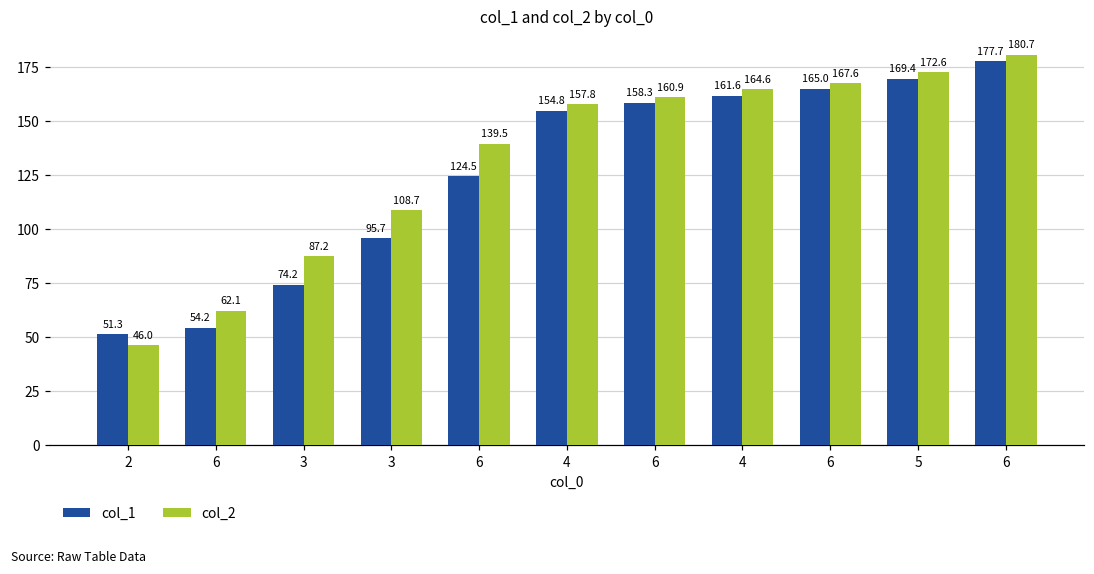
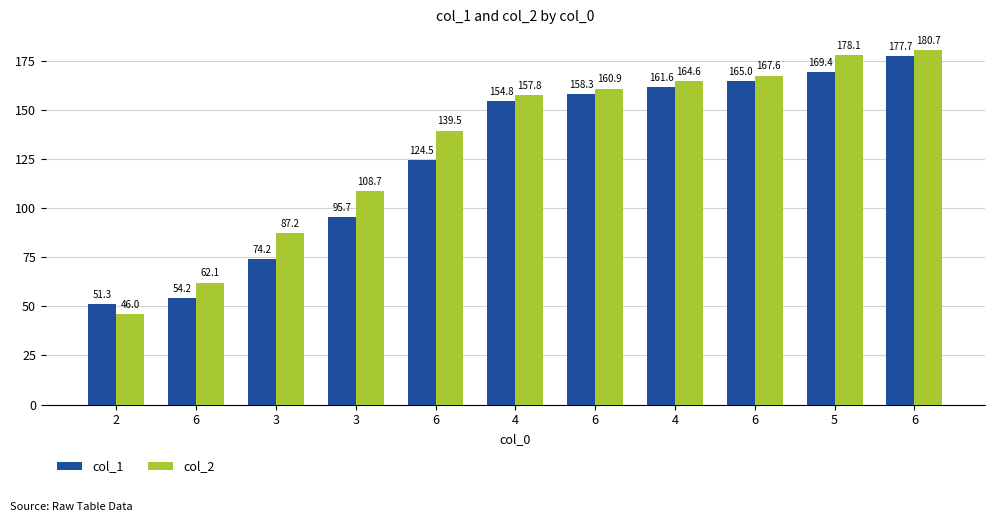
col_2, 5: 172.6 -> 178.1
